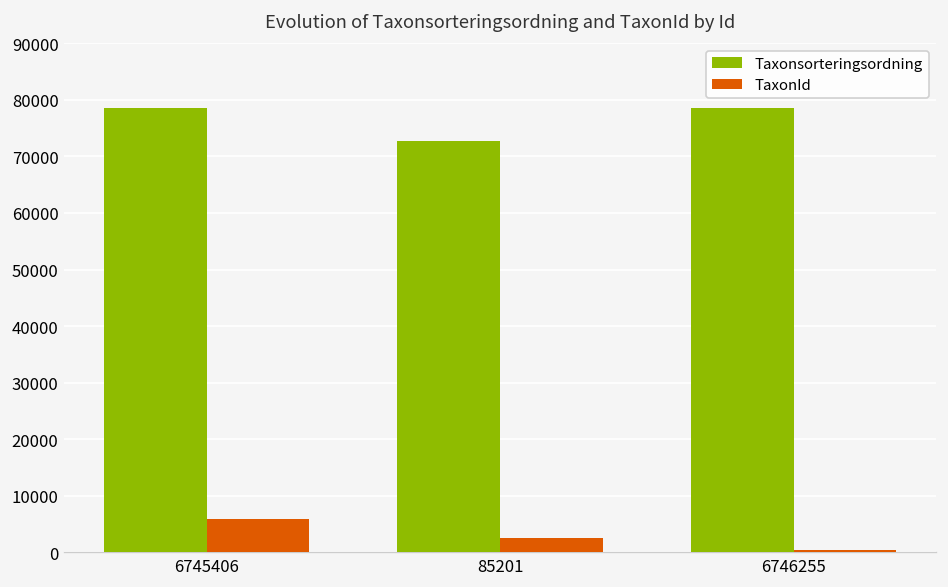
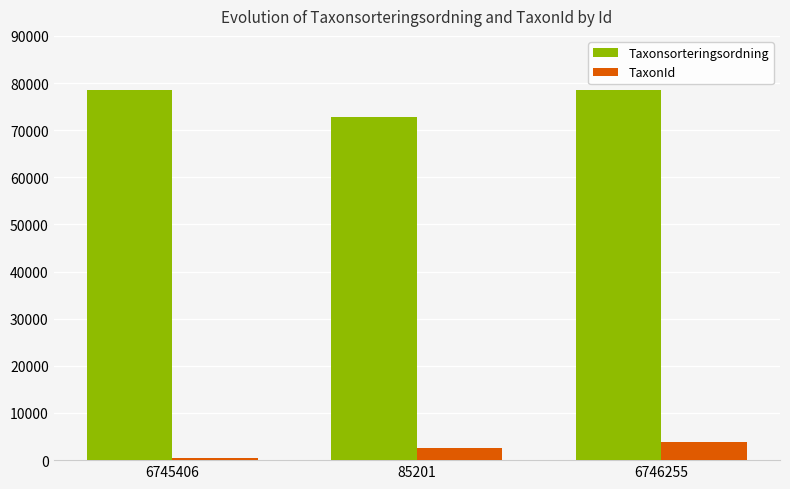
TaxonId, 6745406: 6000 -> 0
TaxonId, 6746255: 0 -> 4000
